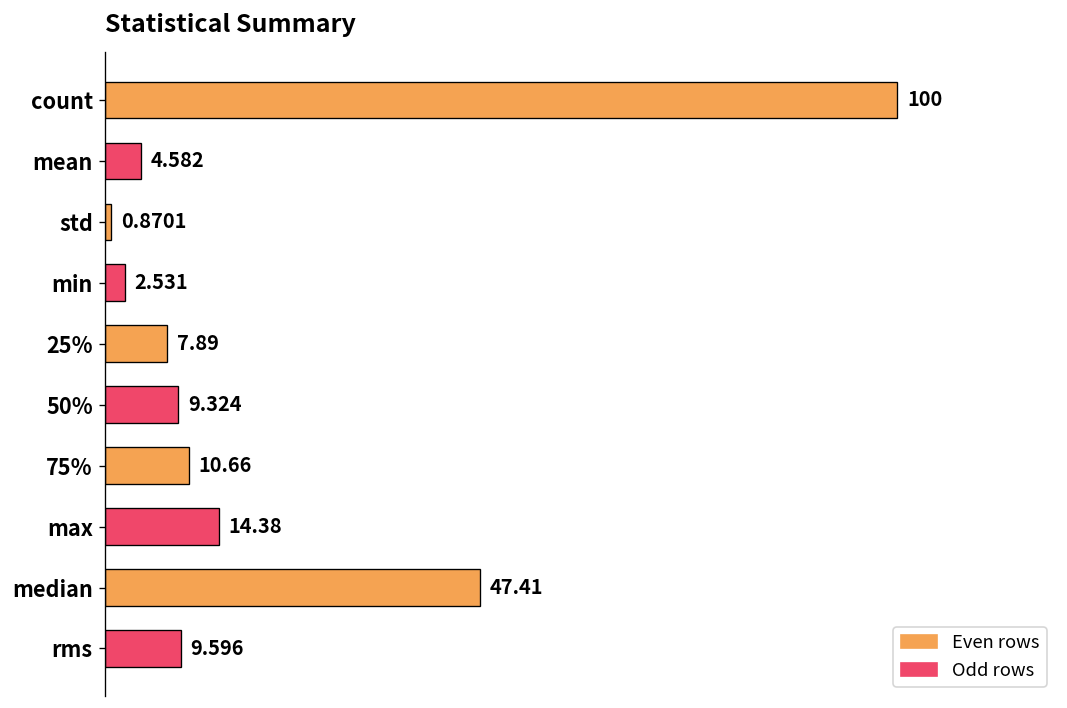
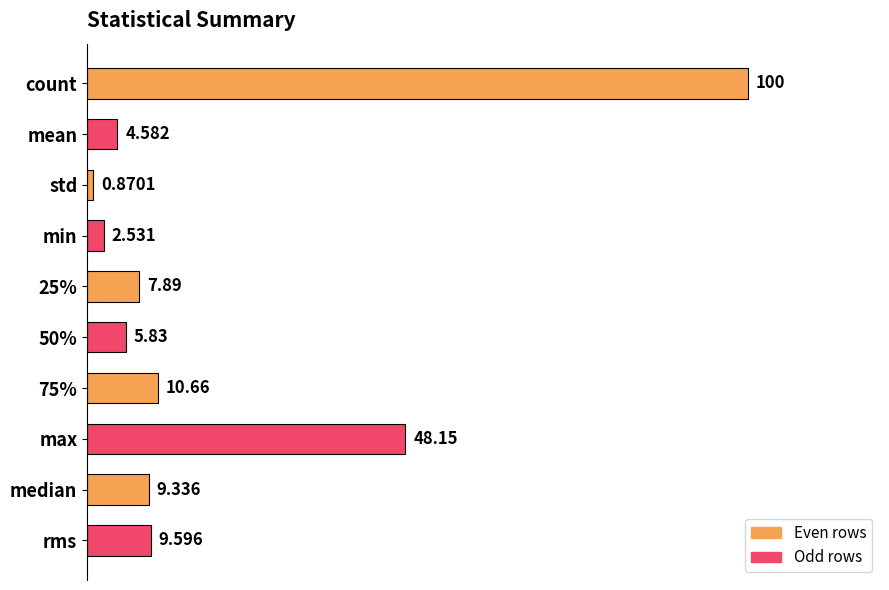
50%: 9.324 -> 5.83
max: 14.38 -> 48.15
median: 47.41 -> 9.336
